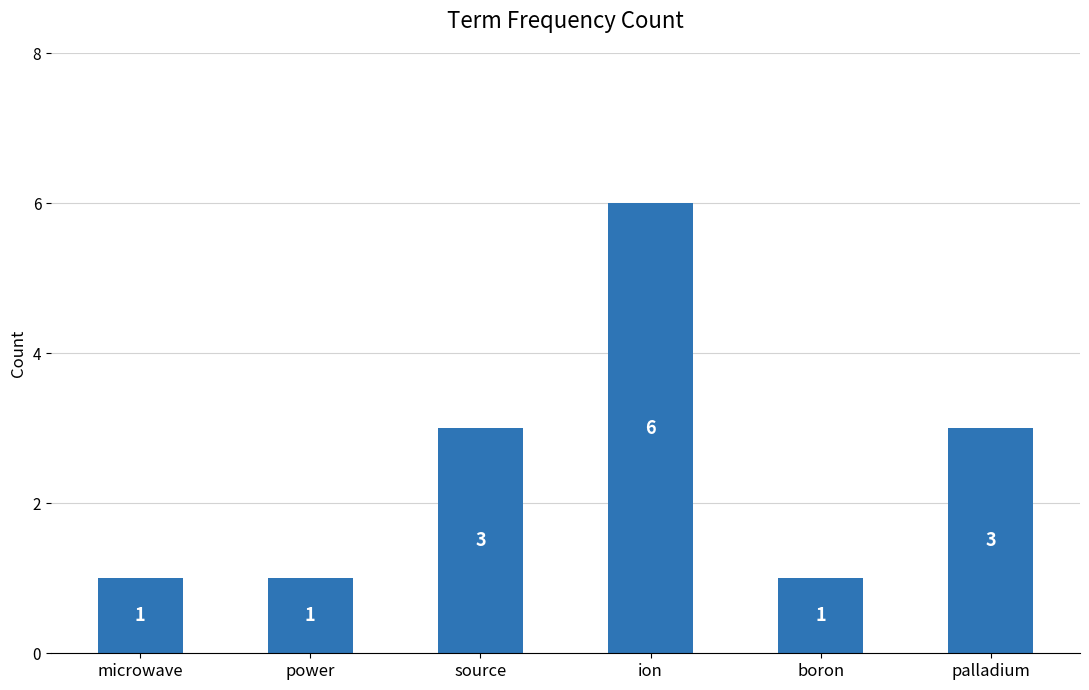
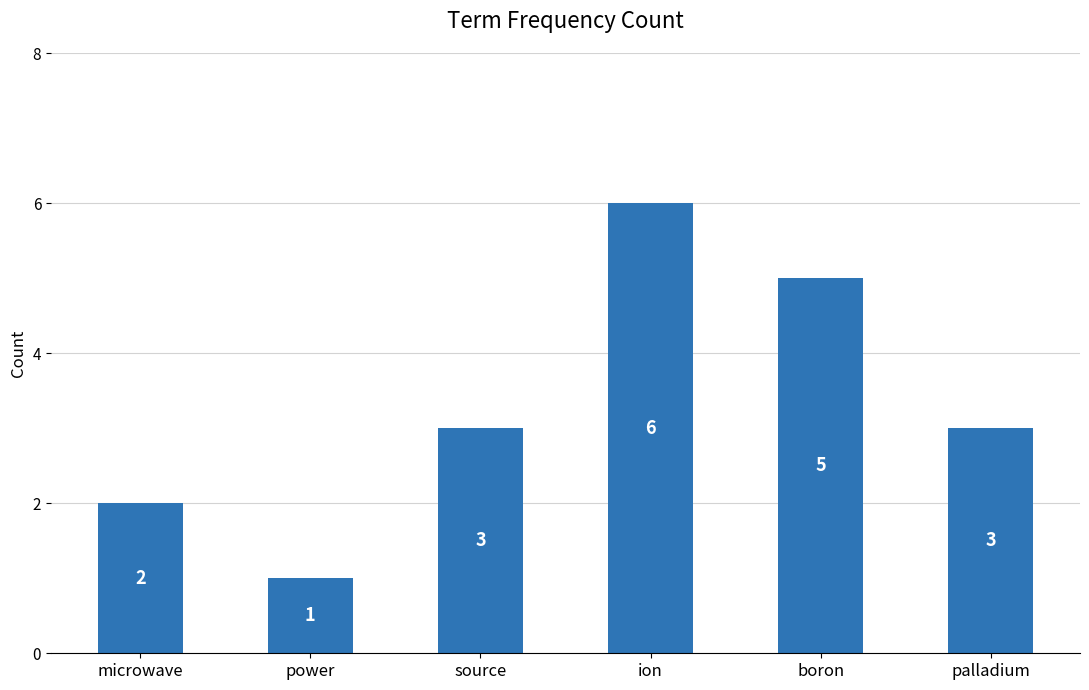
microwave: 1 -> 2
boron: 1 -> 5
